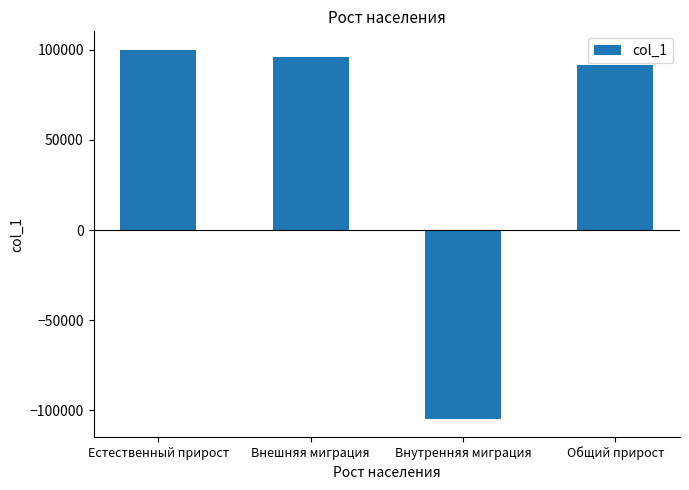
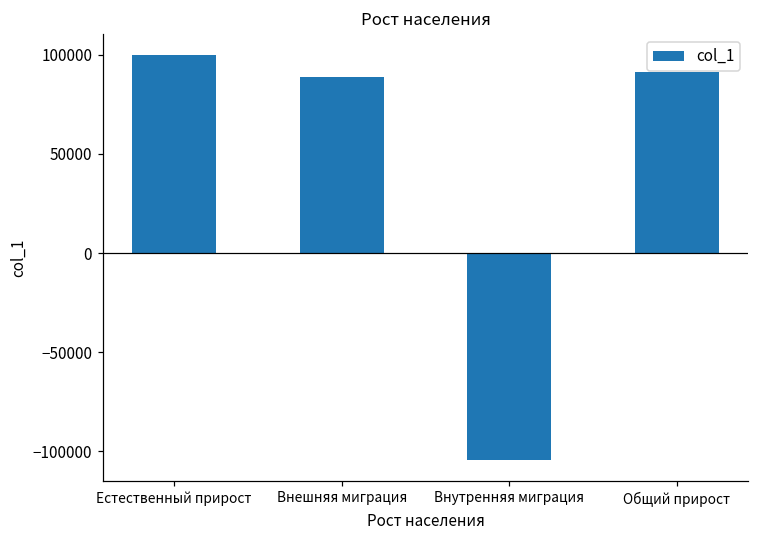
Внешняя миграция: 96000 -> 89000
